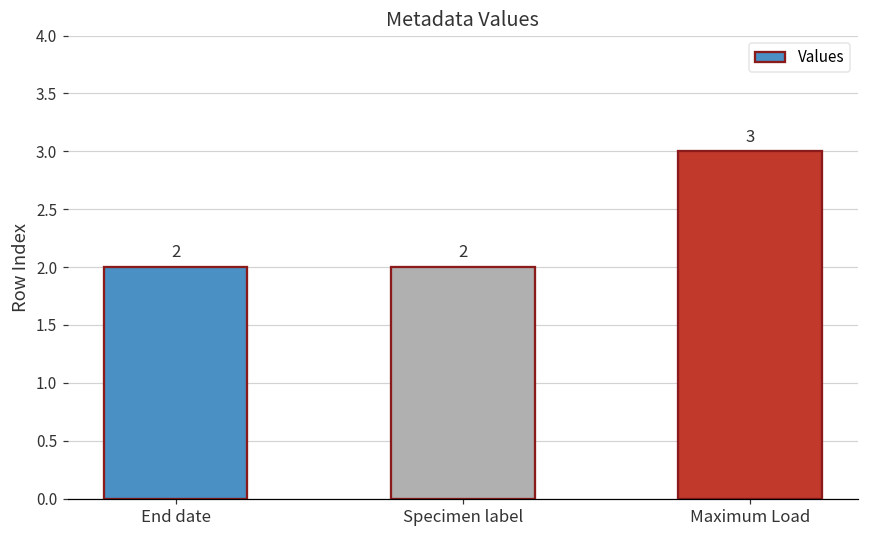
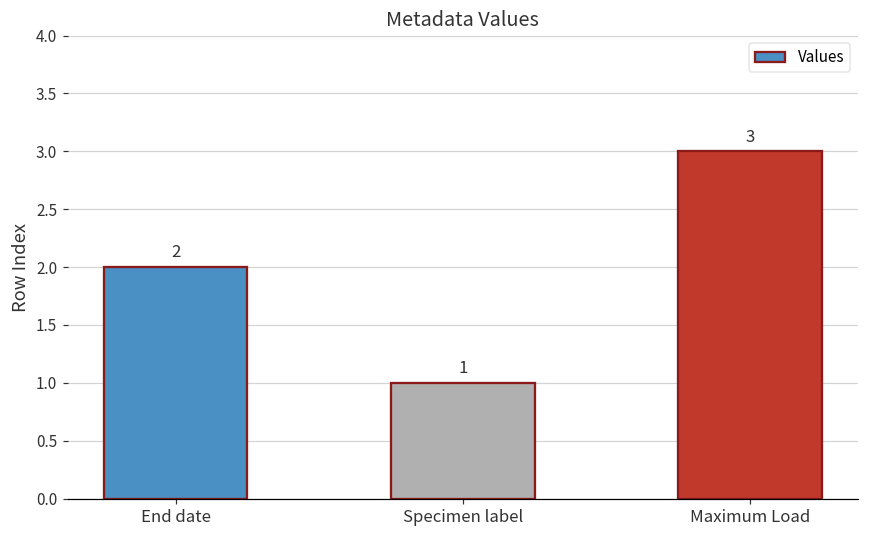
Specimen label: 2 -> 1
